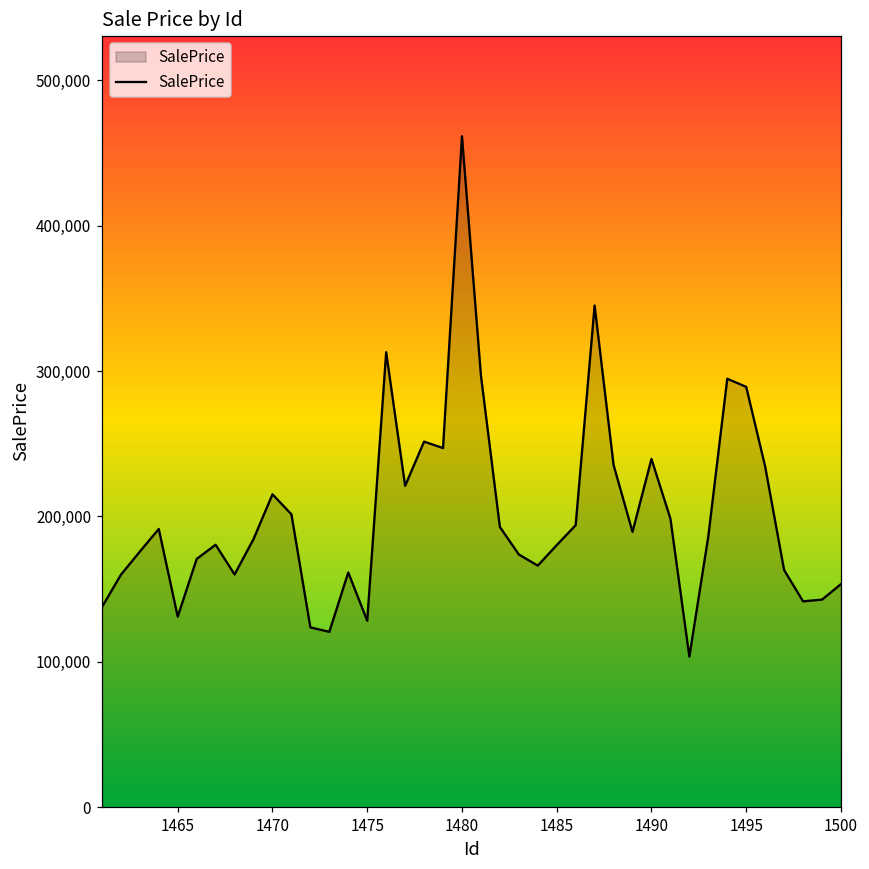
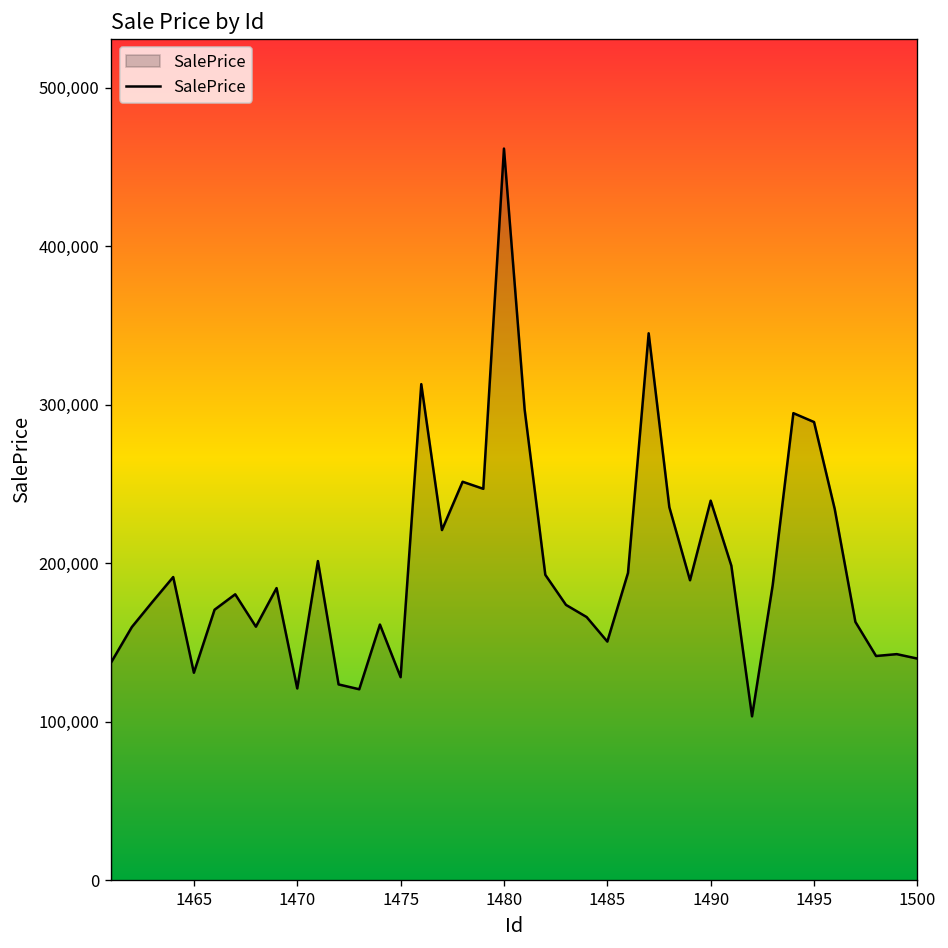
1470: 215,000 -> 121,000
1485: 180,000 -> 151,000
1500: 153,000 -> 140,000
